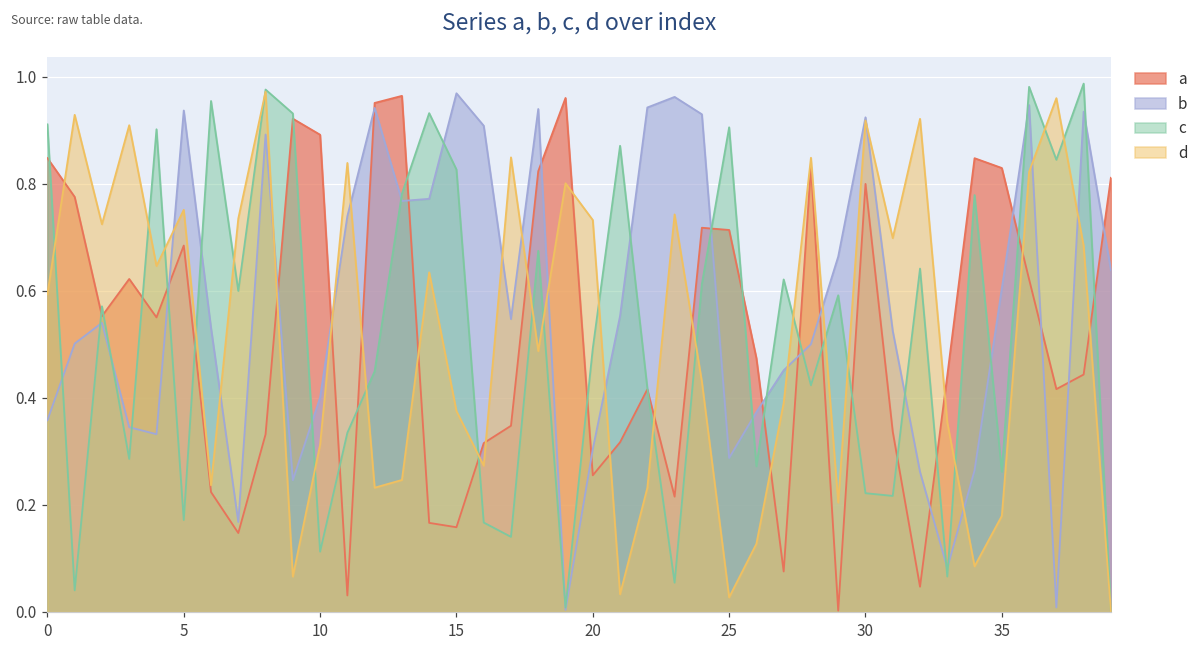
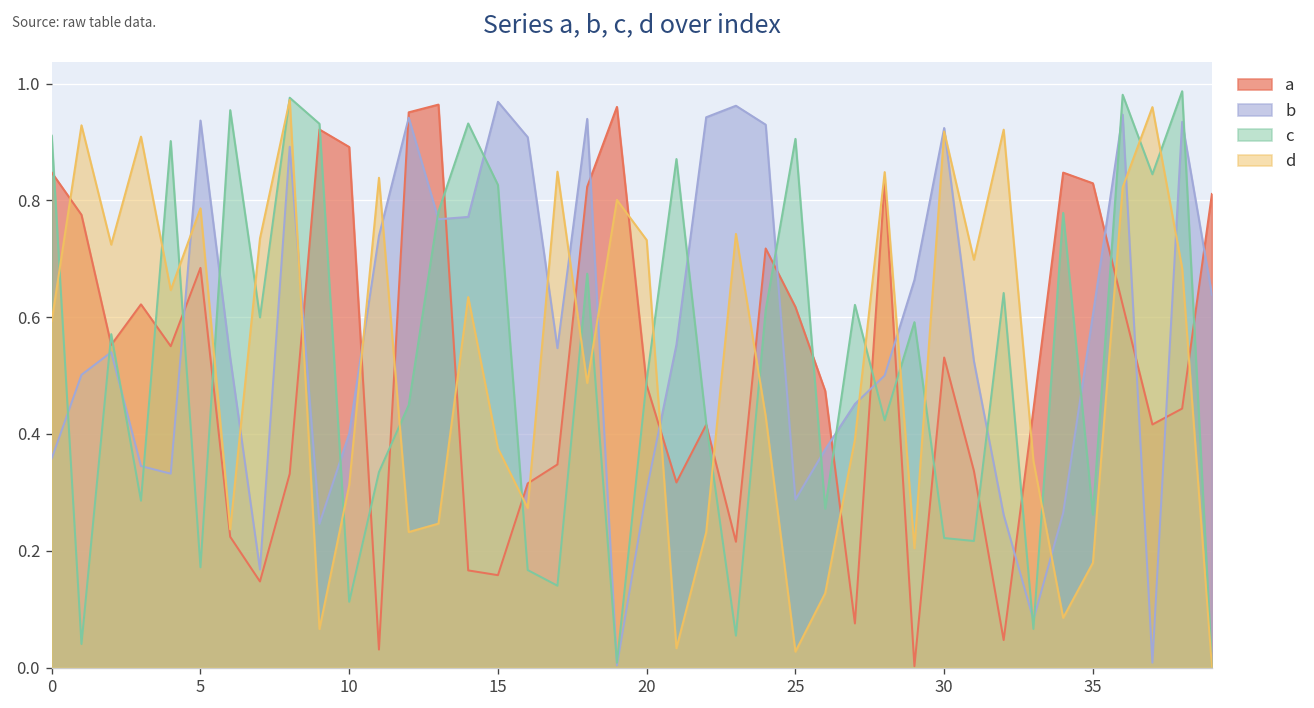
d, 5: 0.75 -> 0.79
a, 20: 0.26 -> 0.48
a, 25: 0.71 -> 0.62
a, 30: 0.80 -> 0.53
